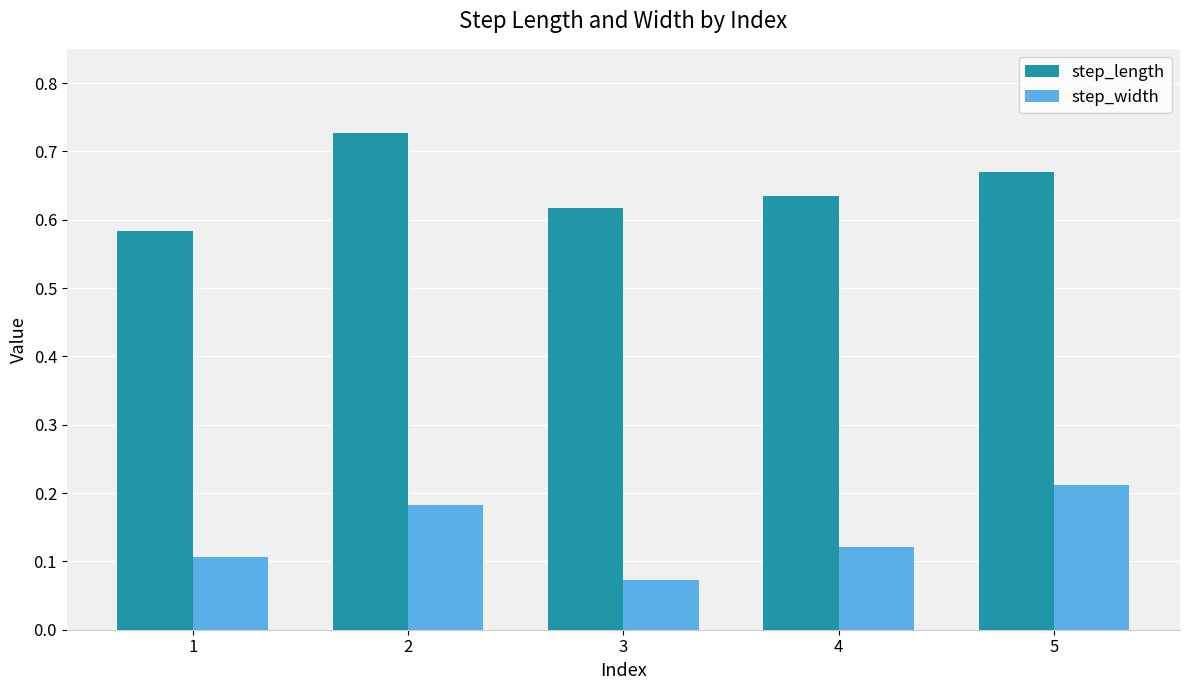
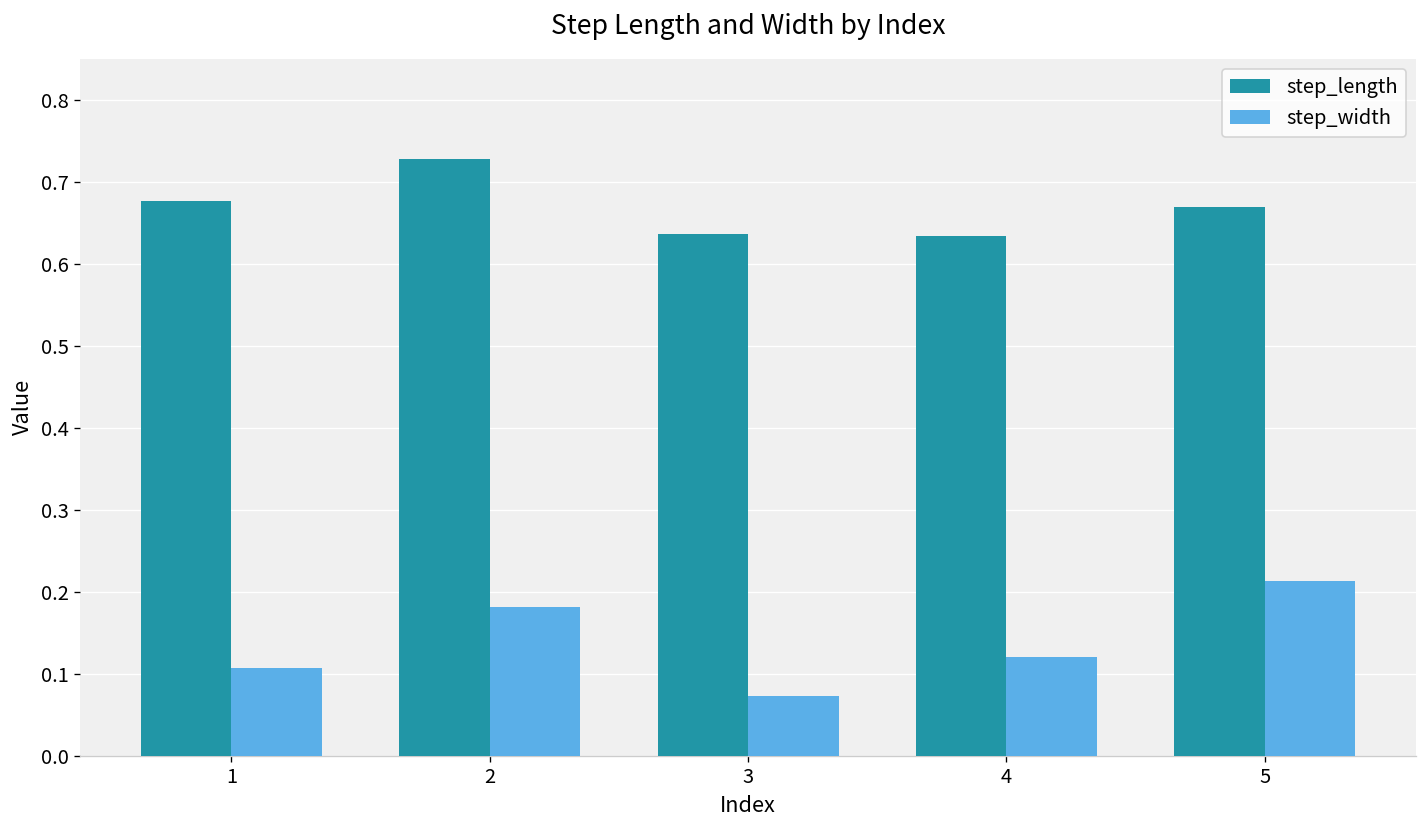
step_length, 1: 0.58 -> 0.68
step_length, 3: 0.62 -> 0.64
